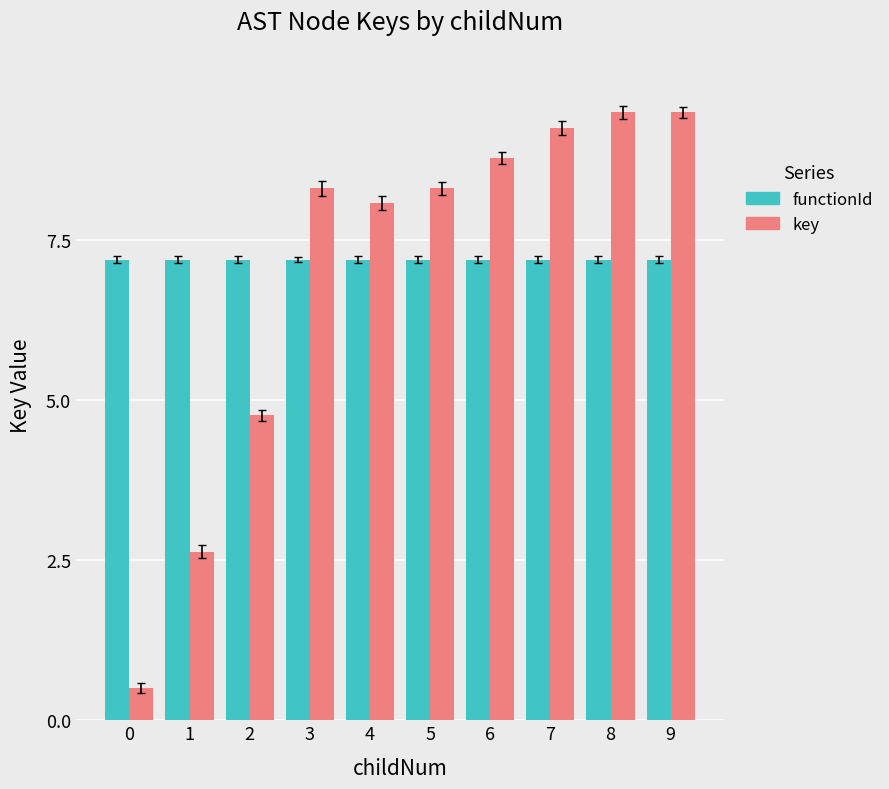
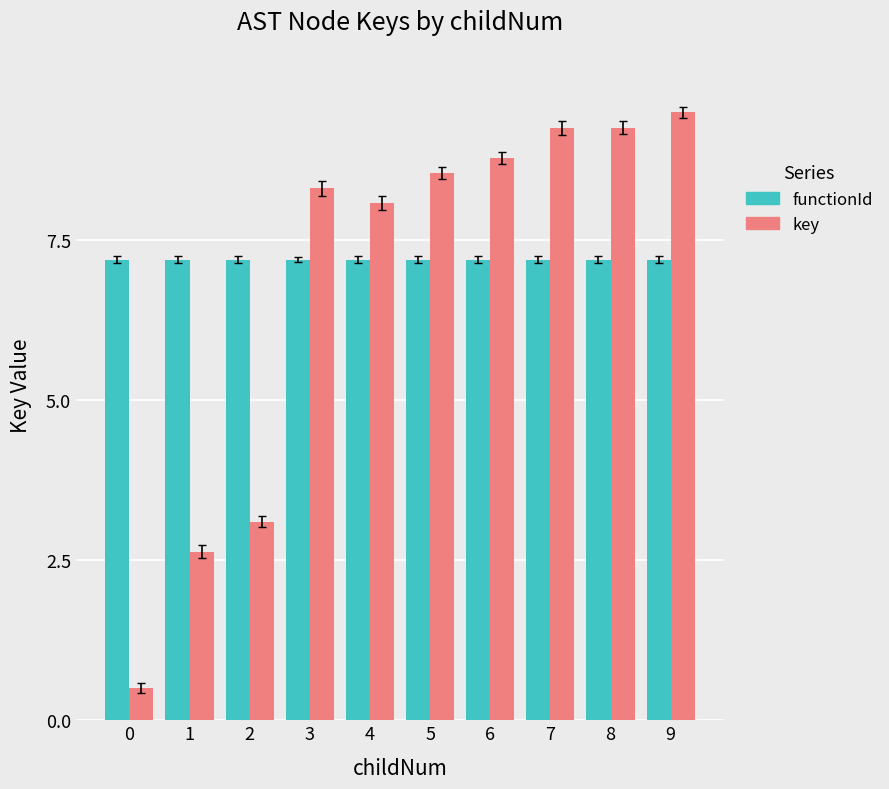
key, 2: 4.8 -> 3.1
key, 5: 8.3 -> 8.6
key, 8: 9.5 -> 9.3
